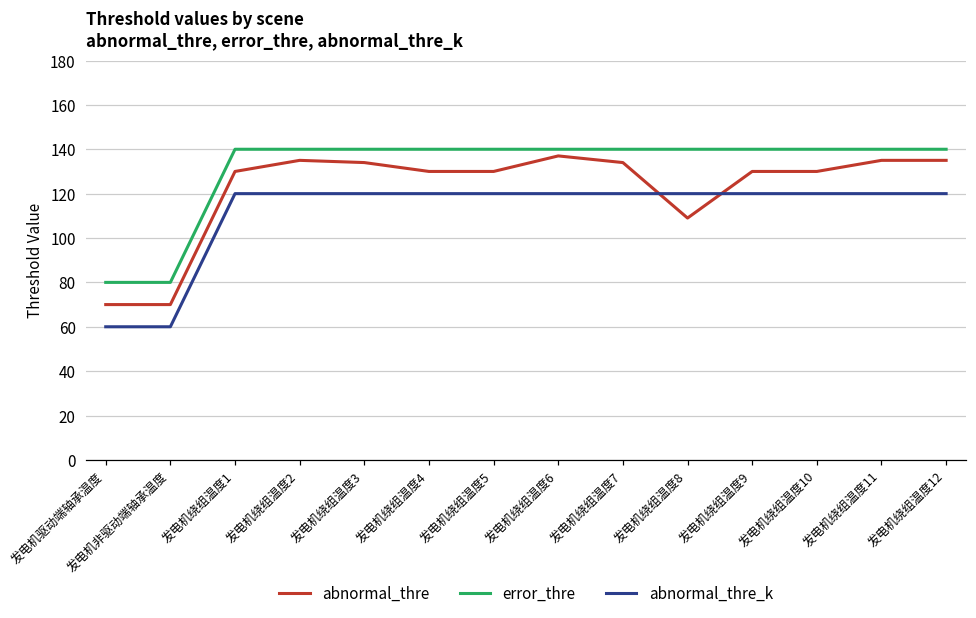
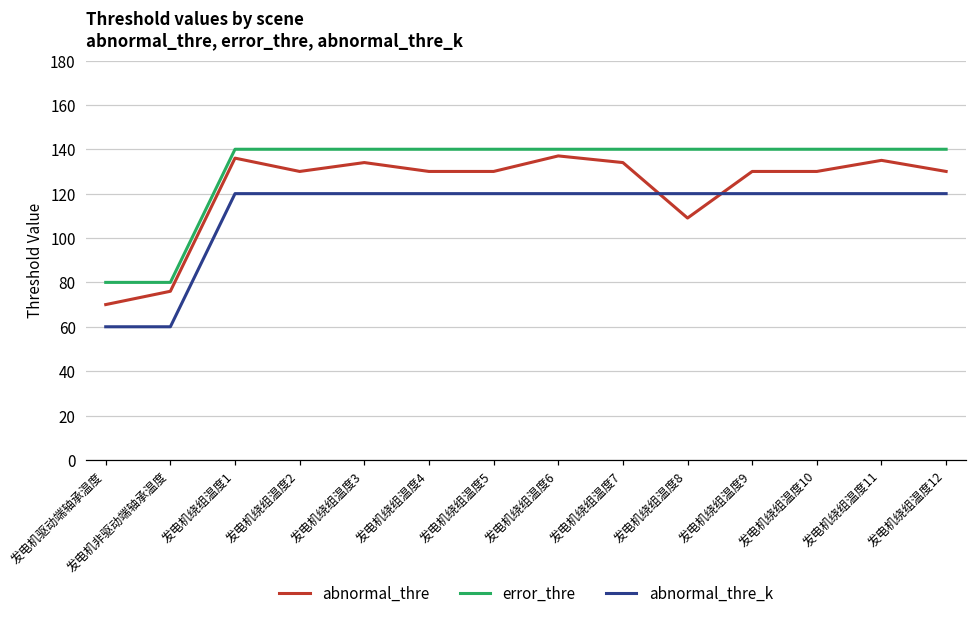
abnormal_thre, 发电机非驱动端轴承温度: 70 -> 76
abnormal_thre, 发电机绕组温度1: 130 -> 136
abnormal_thre, 发电机绕组温度2: 135 -> 130
abnormal_thre, 发电机绕组温度12: 135 -> 130
